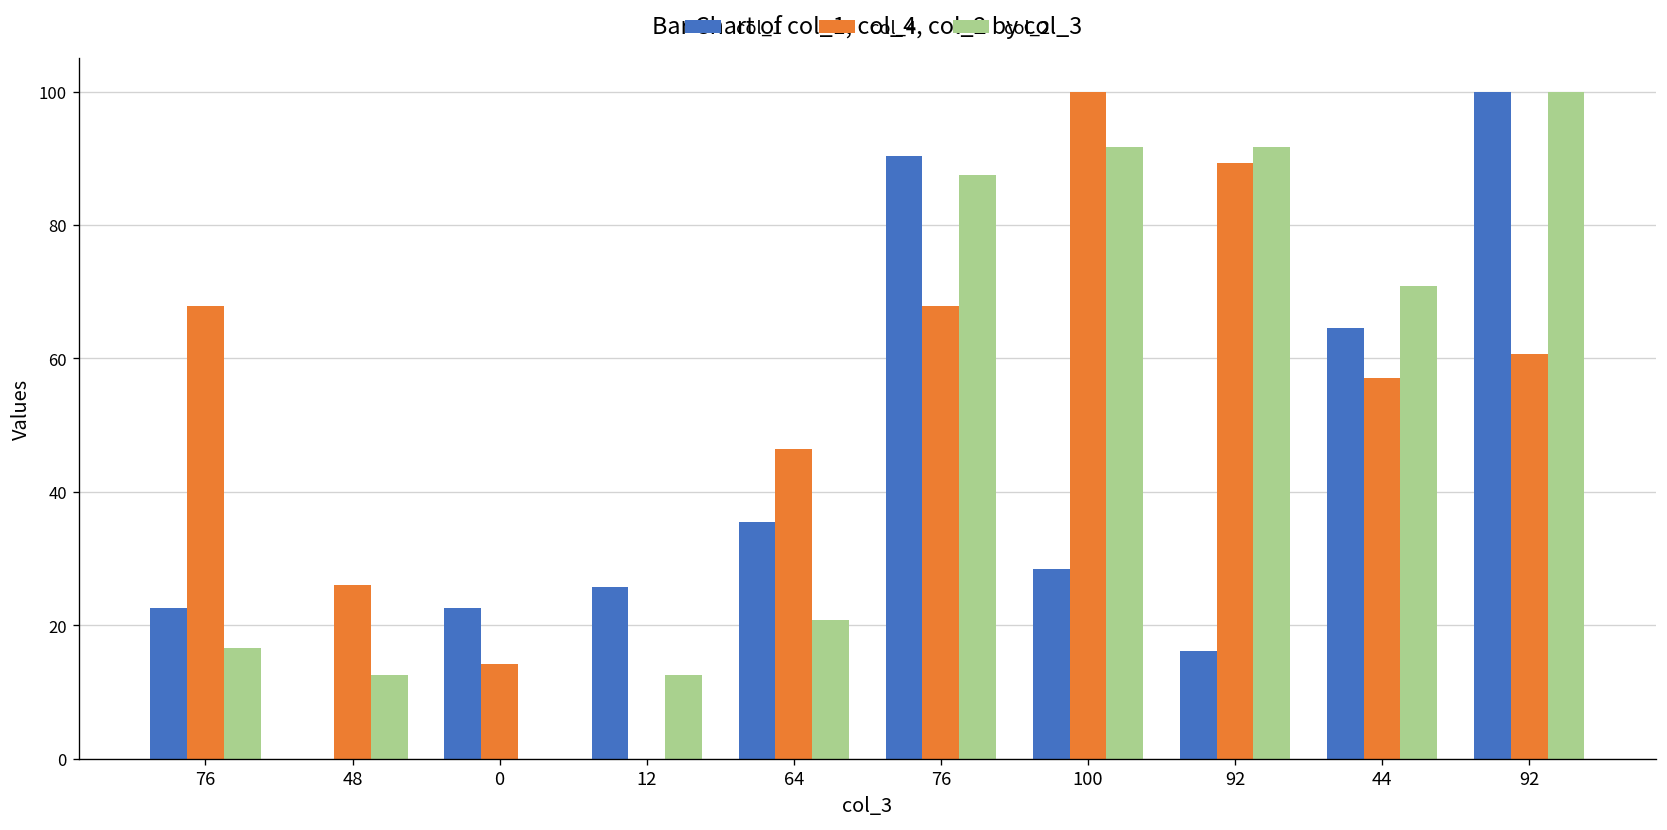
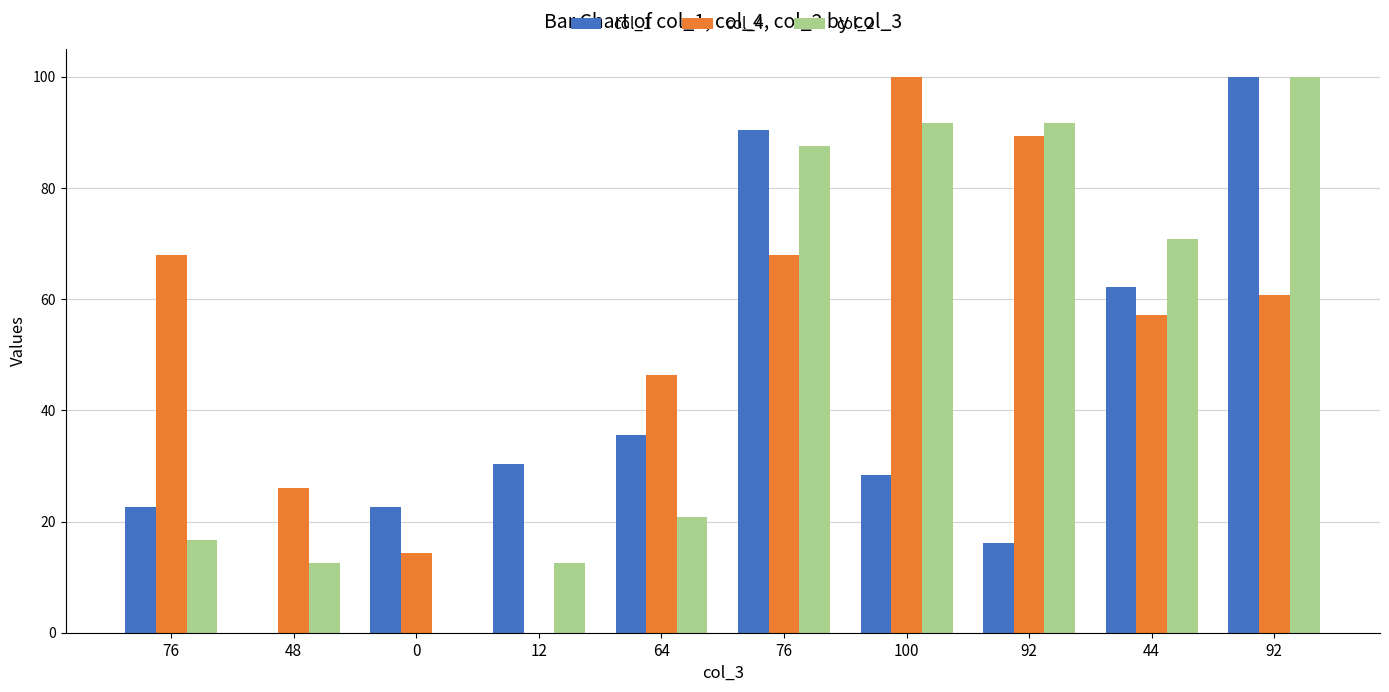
col_1, 12: 26 -> 30
col_1, 44: 65 -> 62
